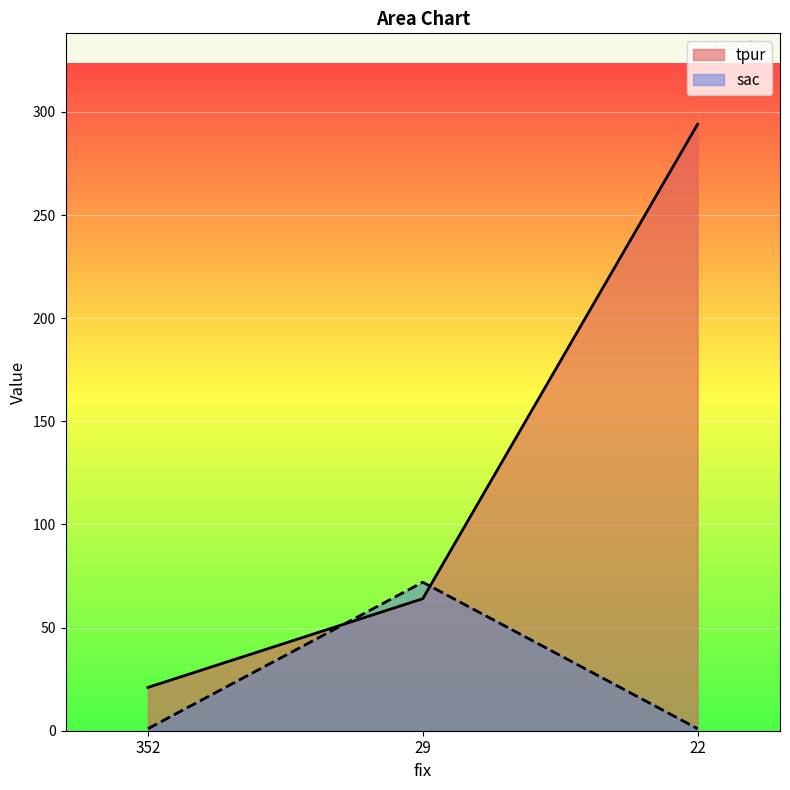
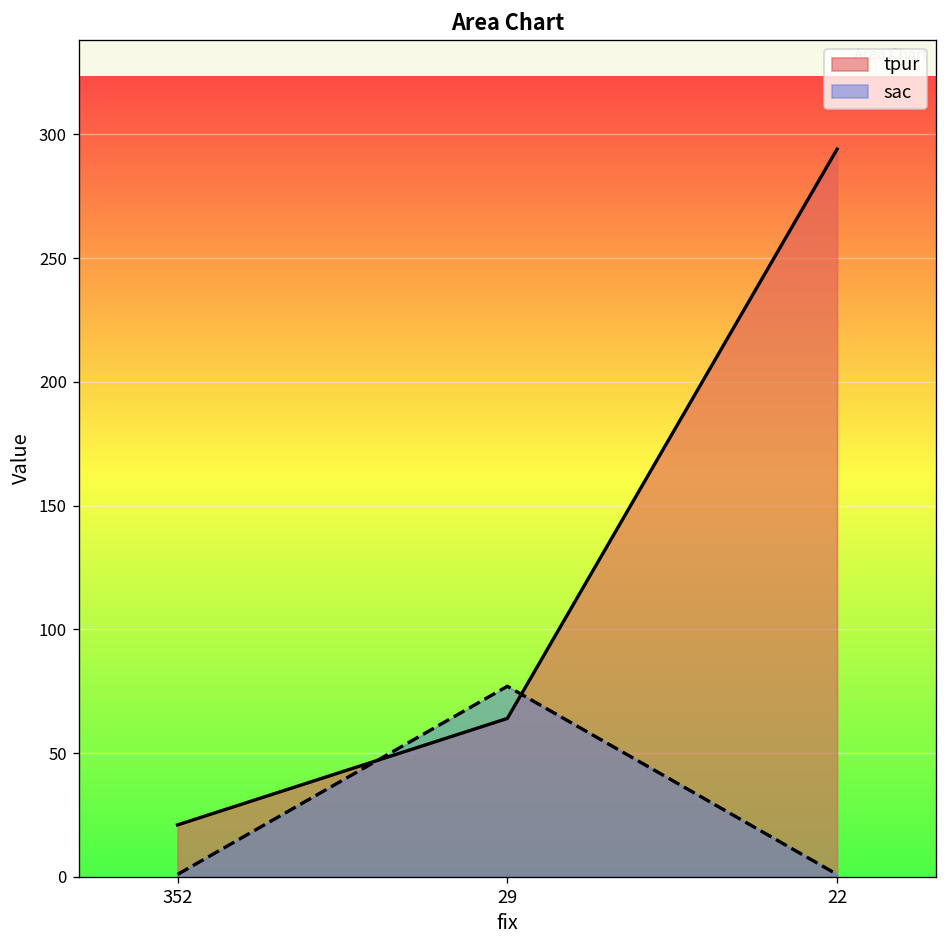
sac, 29: 72 -> 77
